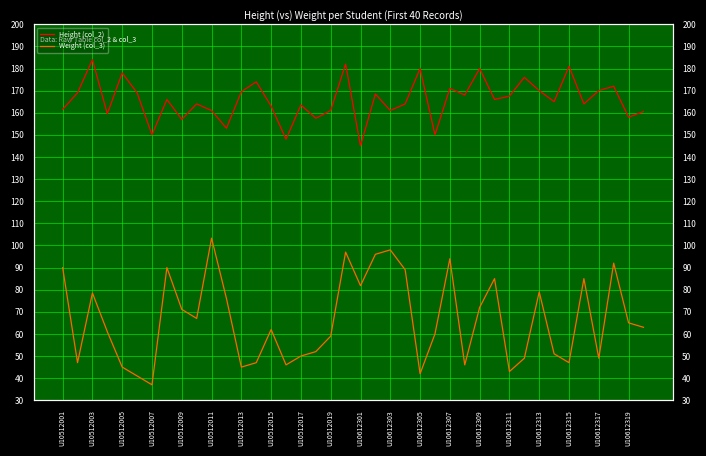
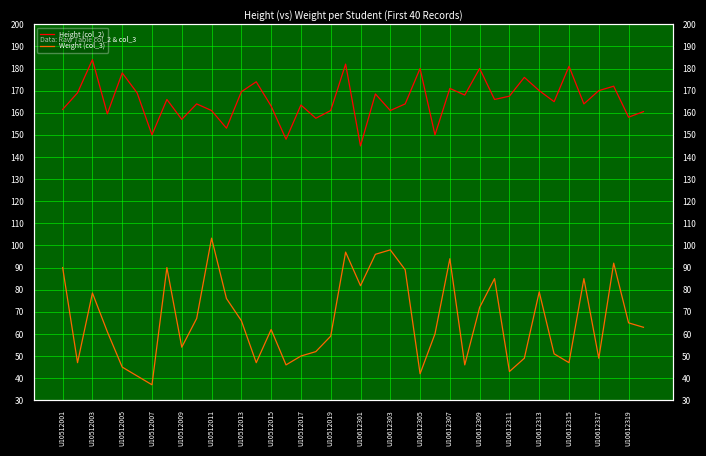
Weight (col_3), U10512009: 71 -> 54
Weight (col_3), U10512013: 45 -> 66
